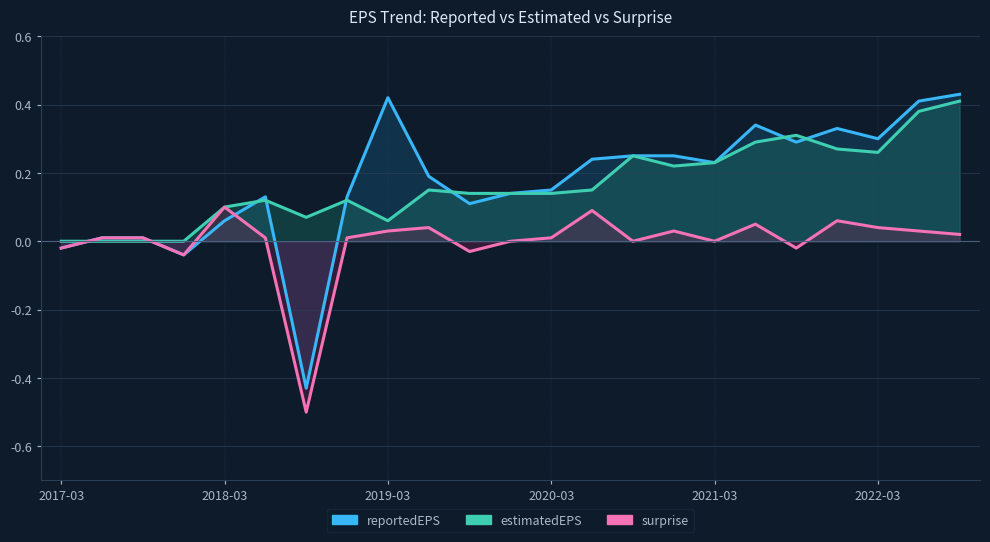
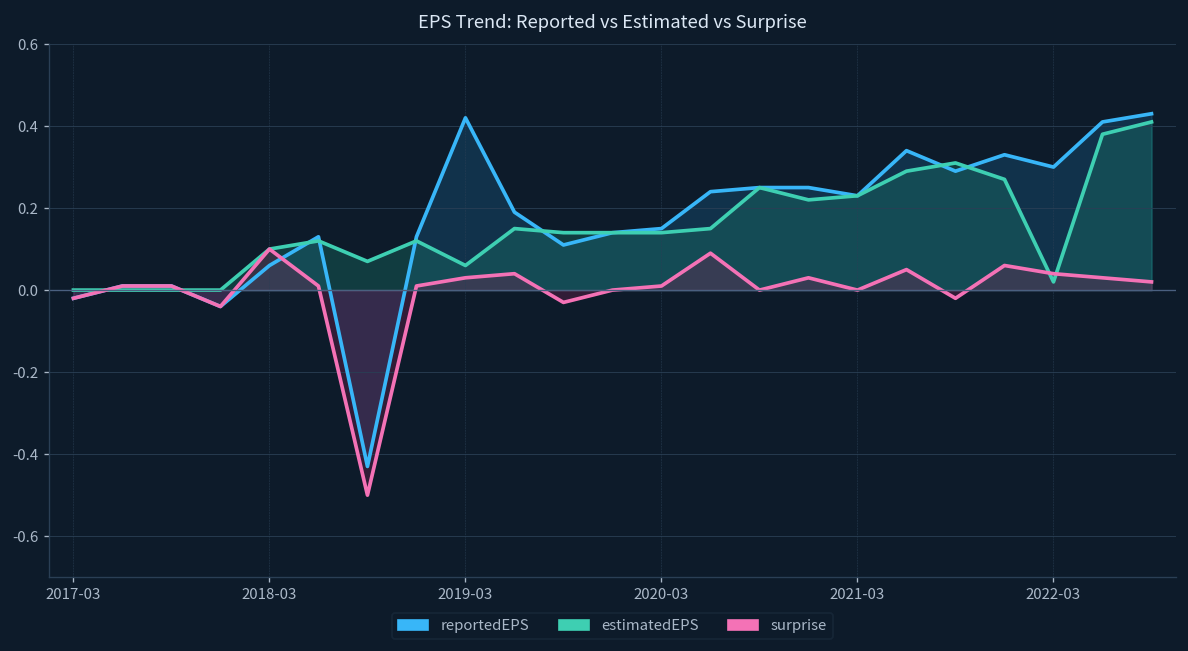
estimatedEPS, 2022-03: 0.26 -> 0.02
